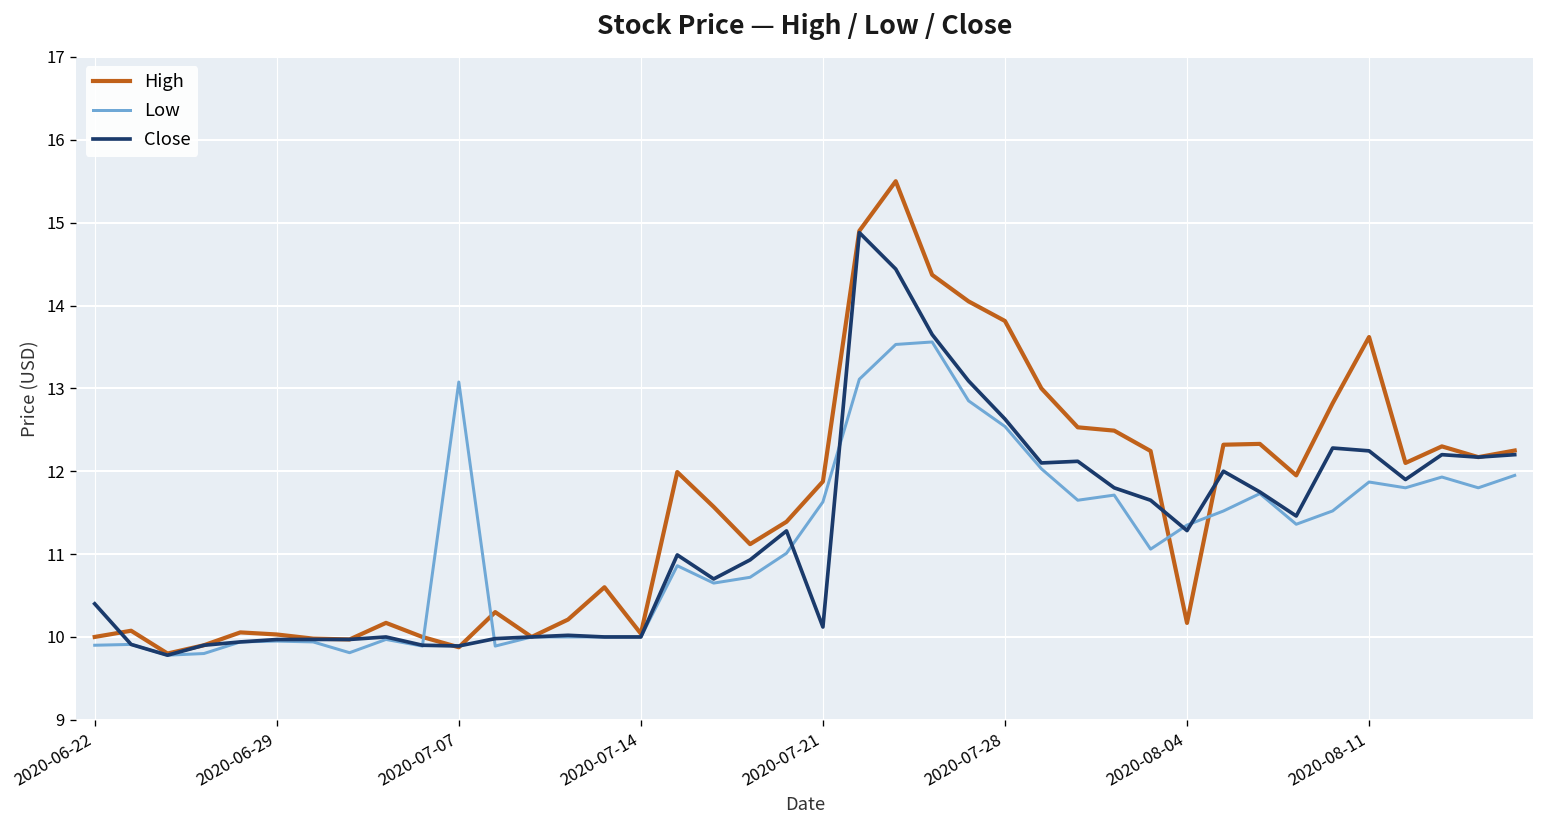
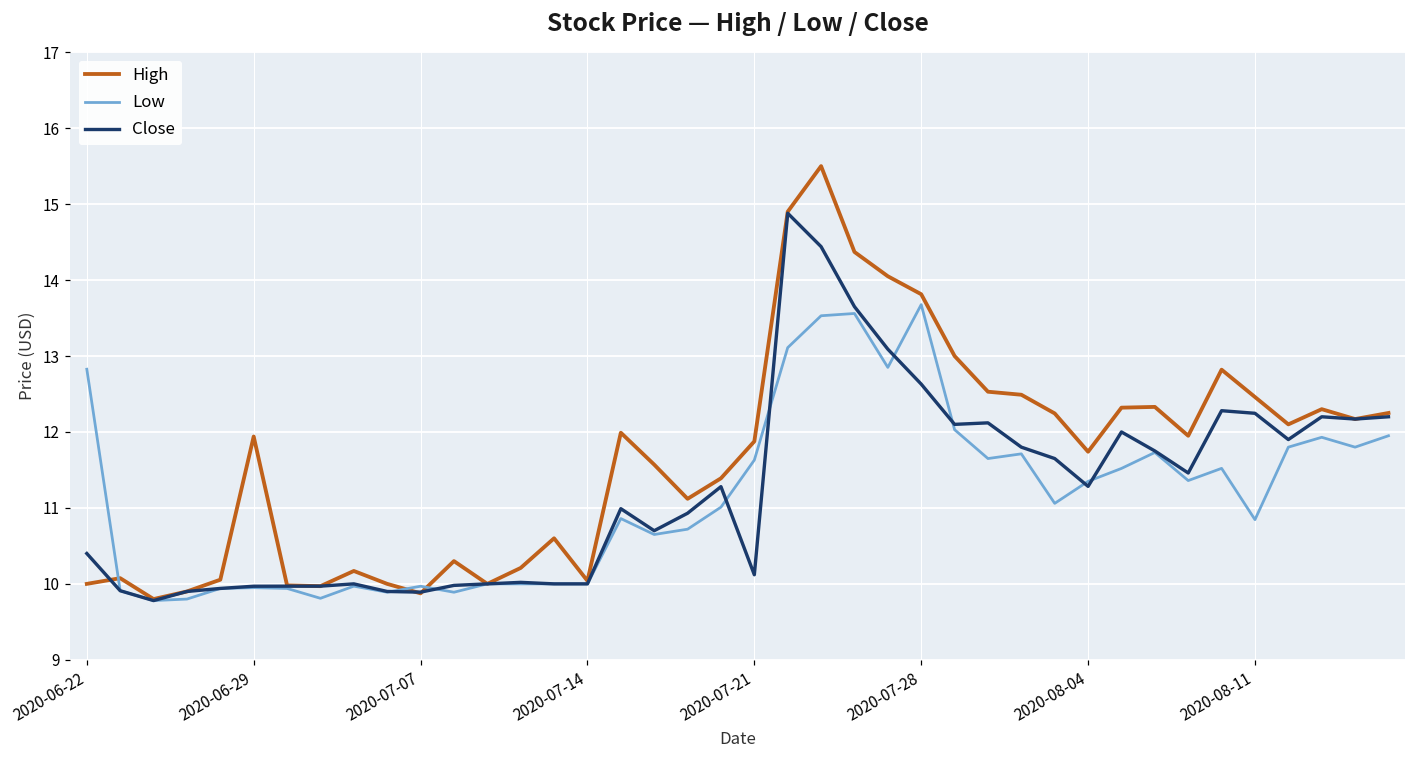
Low, 2020-06-22: 9.9 -> 12.8
High, 2020-06-29: 10.0 -> 11.9
Low, 2020-07-07: 13.1 -> 10.0
Low, 2020-07-28: 12.5 -> 13.7
High, 2020-08-04: 10.2 -> 11.7
High, 2020-08-11: 13.6 -> 12.5
Low, 2020-08-11: 11.9 -> 10.8
